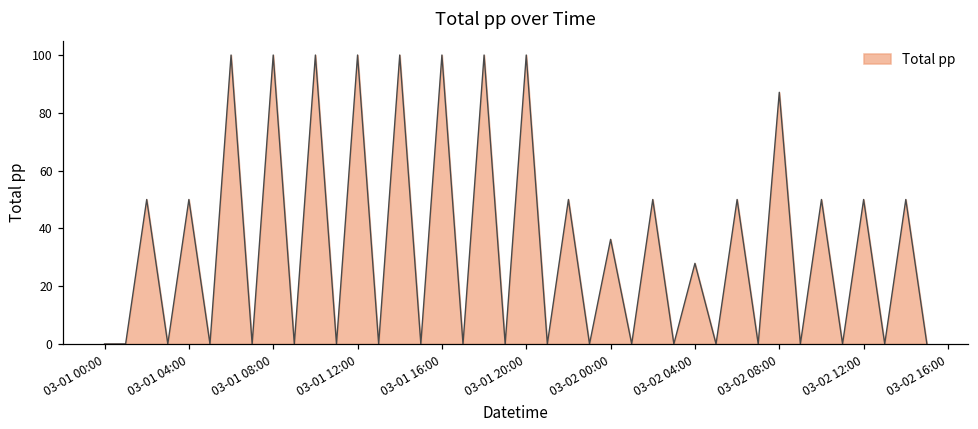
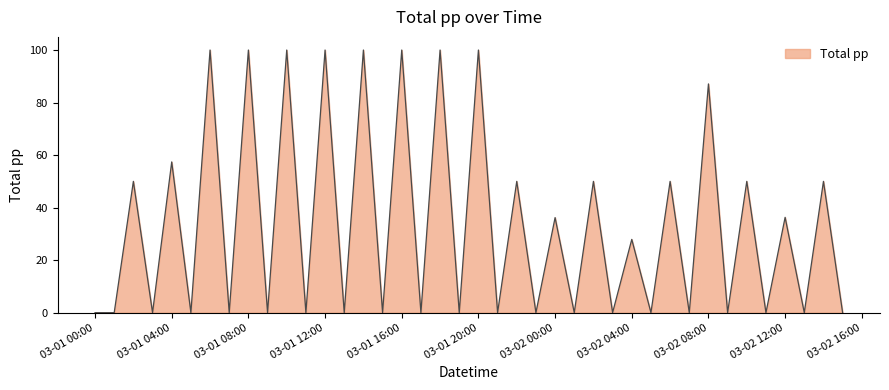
03-01 04:00: 50 -> 57
03-02 12:00: 50 -> 36
